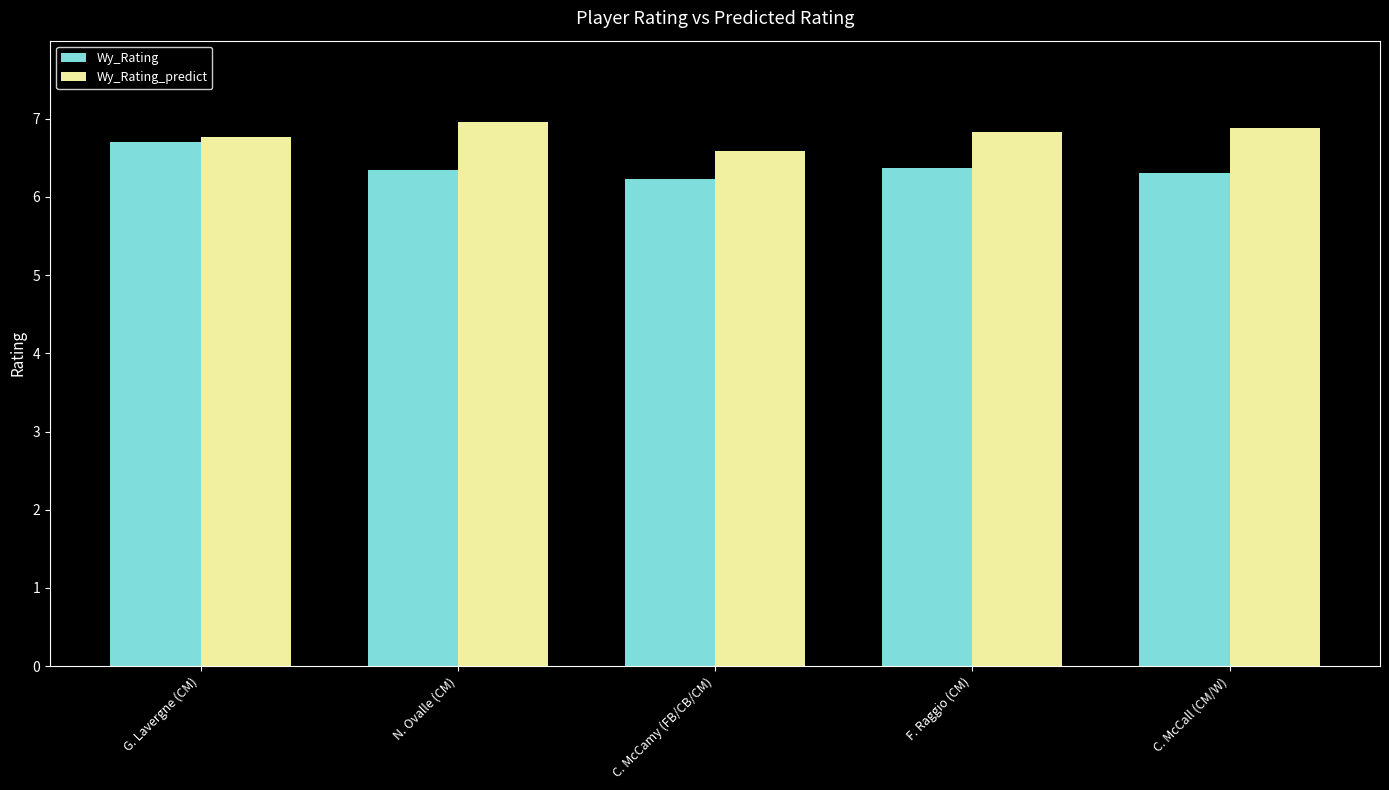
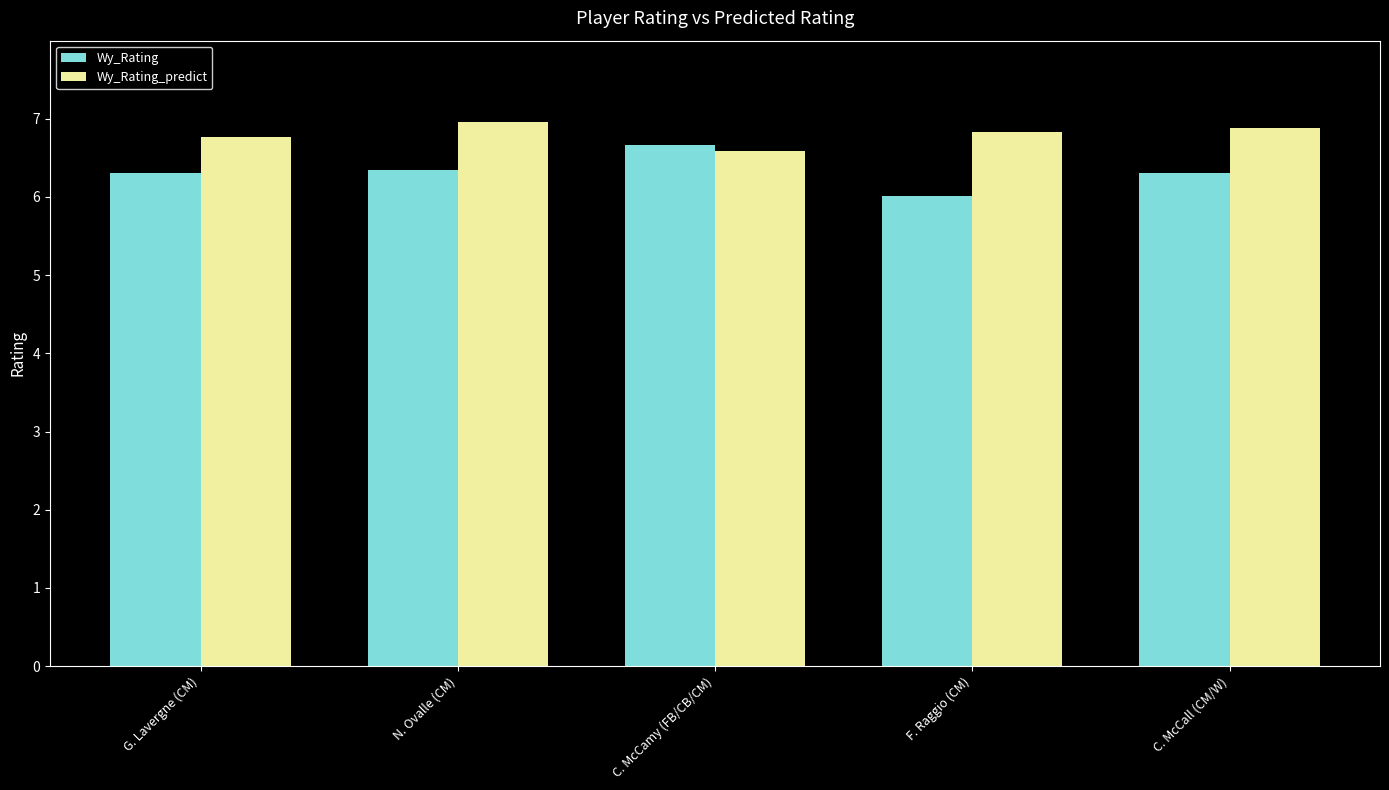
Wy_Rating, G. Lavergne (CM): 6.7 -> 6.3
Wy_Rating, C. McCamy (FB/CB/CM): 6.2 -> 6.7
Wy_Rating, F. Raggio (CM): 6.4 -> 6.0
